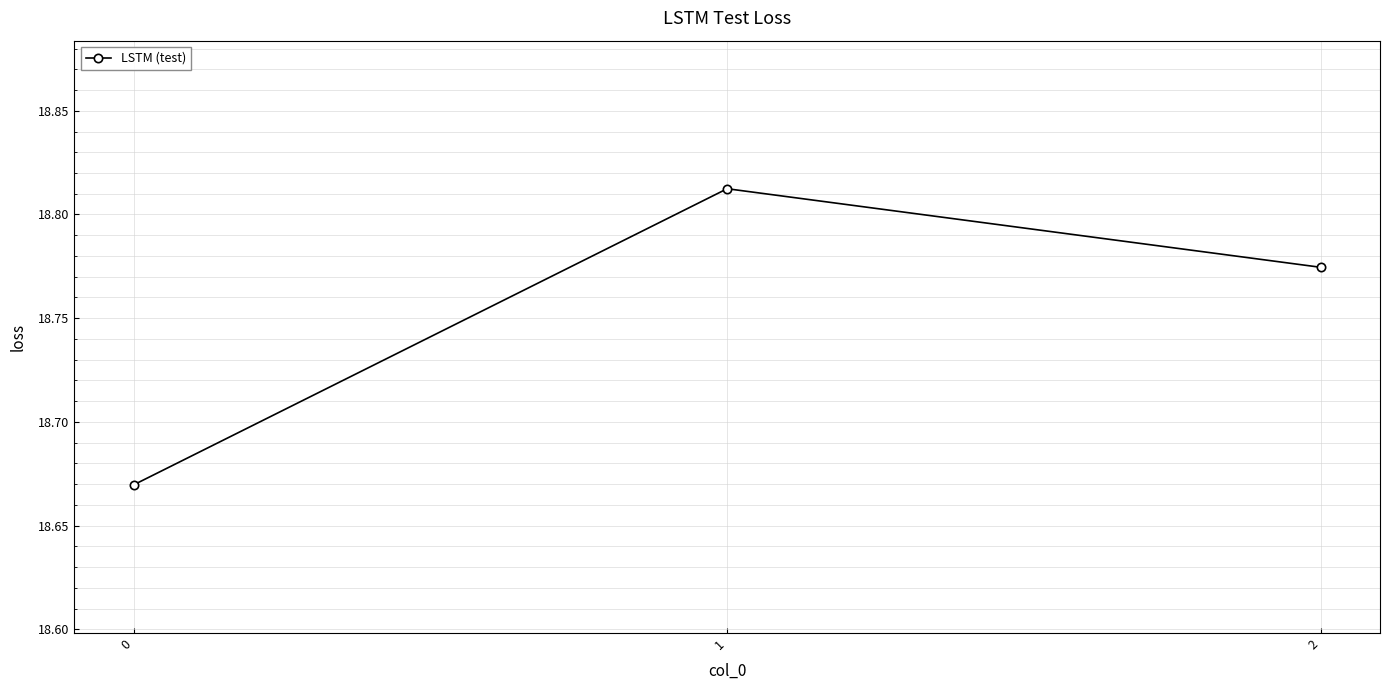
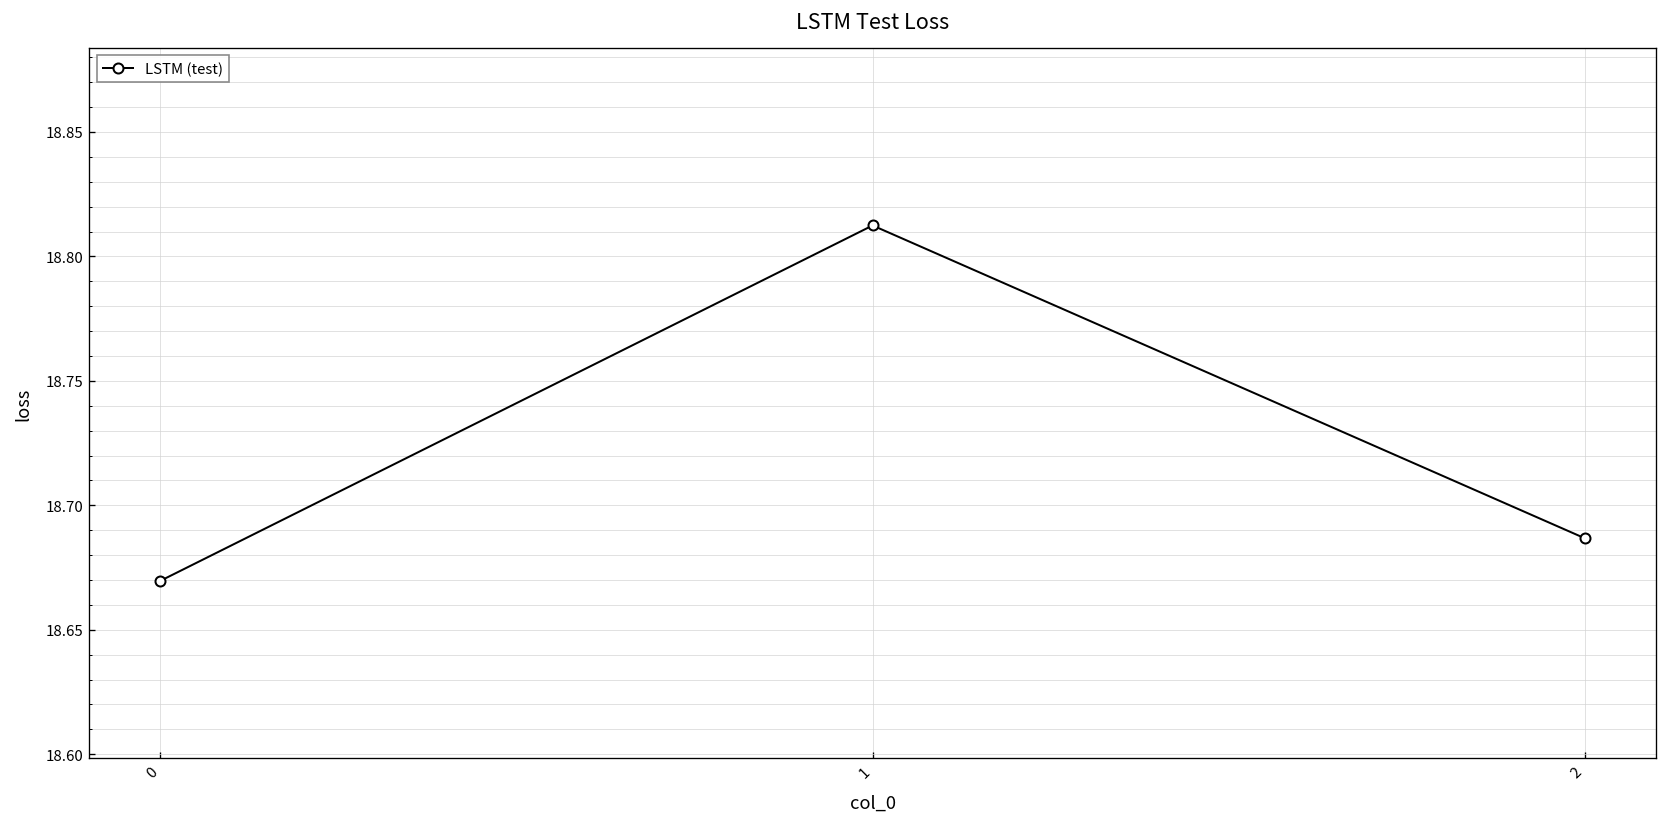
2: 18.775 -> 18.687
